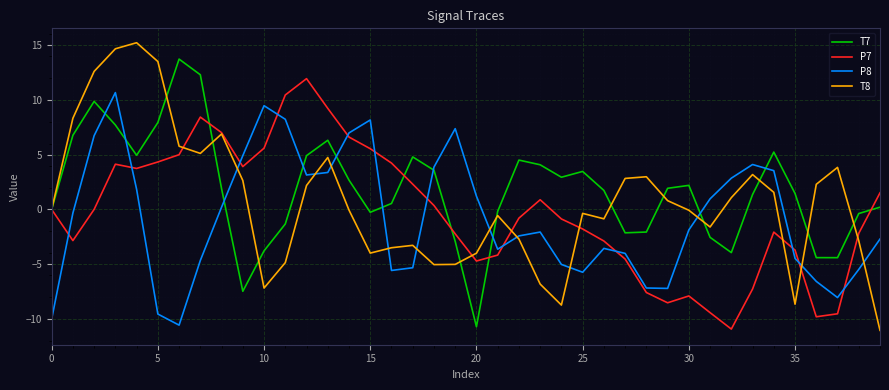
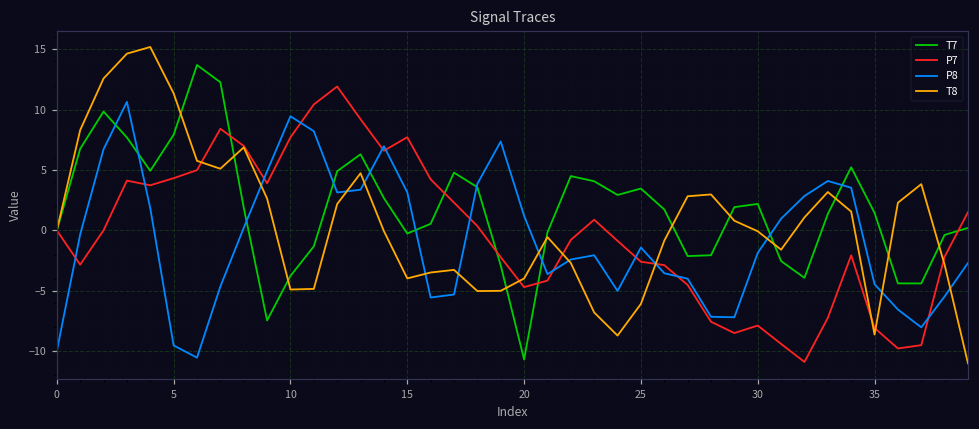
T8, 5: 13.5 -> 11.4
P7, 10: 5.6 -> 7.7
T8, 10: -7.2 -> -4.9
P7, 15: 5.5 -> 7.7
P8, 15: 8.2 -> 3.2
P7, 25: -1.8 -> -2.6
P8, 25: -5.7 -> -1.4
T8, 25: -0.4 -> -6.1
P7, 35: -3.7 -> -8.1
